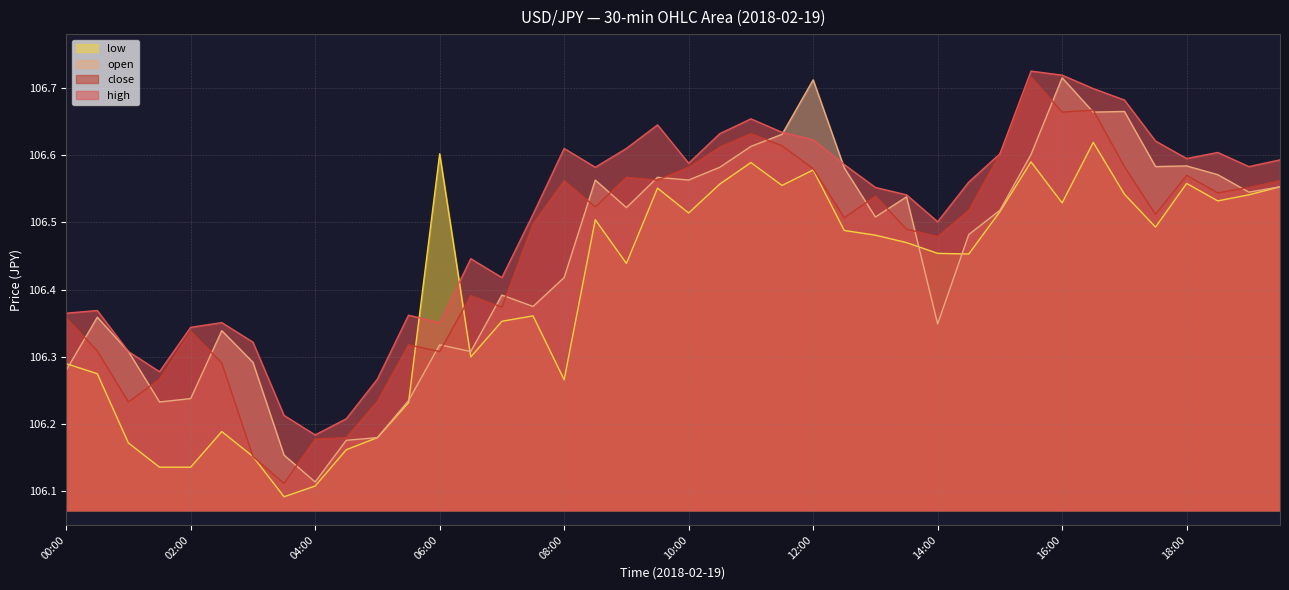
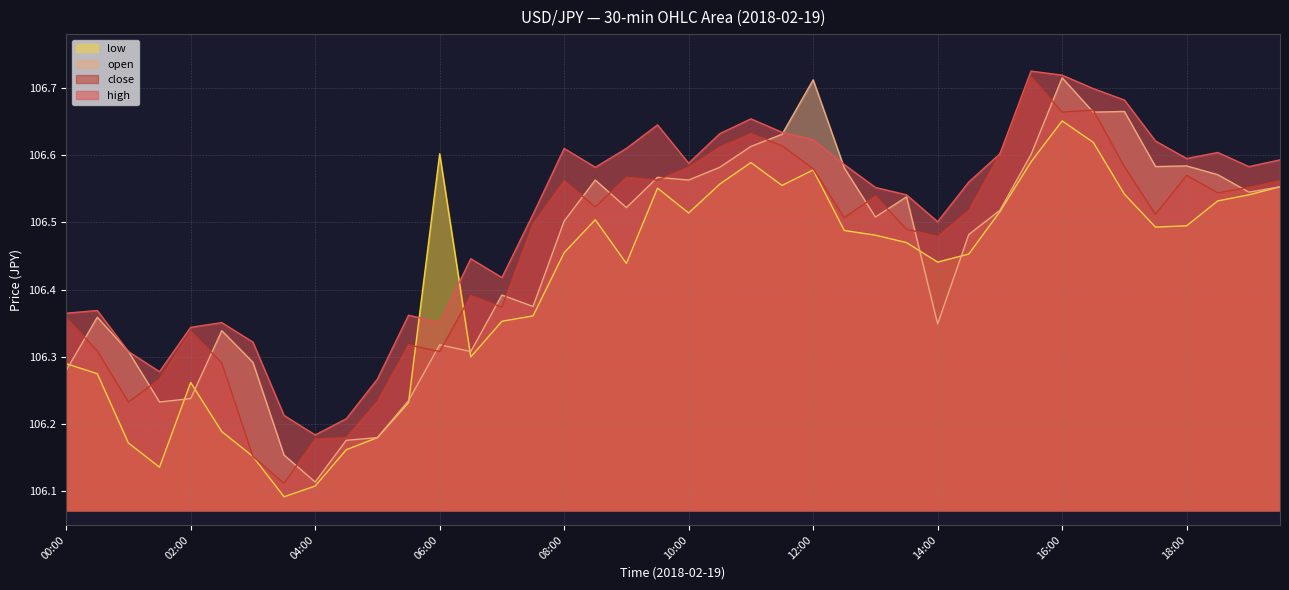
low, 02:00: 106.14 -> 106.26
low, 08:00: 106.27 -> 106.46
open, 08:00: 106.42 -> 106.50
low, 14:00: 106.45 -> 106.44
low, 16:00: 106.53 -> 106.65
low, 18:00: 106.56 -> 106.50
